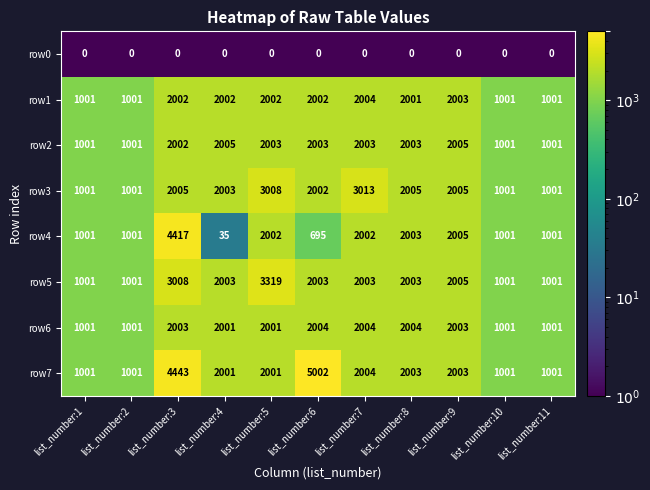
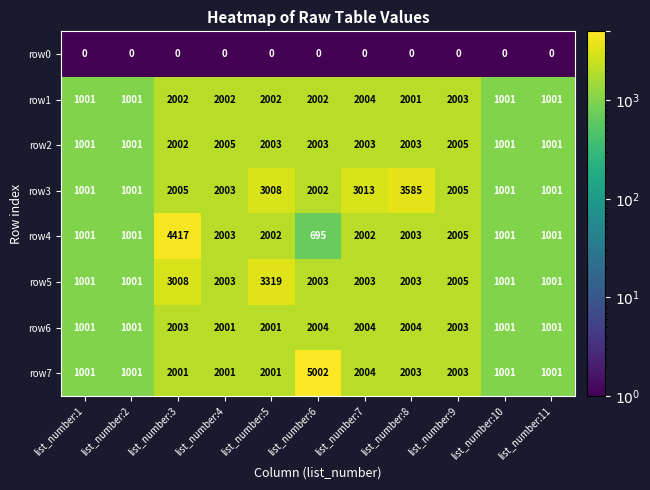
row3, list_number:8: 2005 -> 3585
row4, list_number:4: 35 -> 2003
row7, list_number:3: 4443 -> 2001
